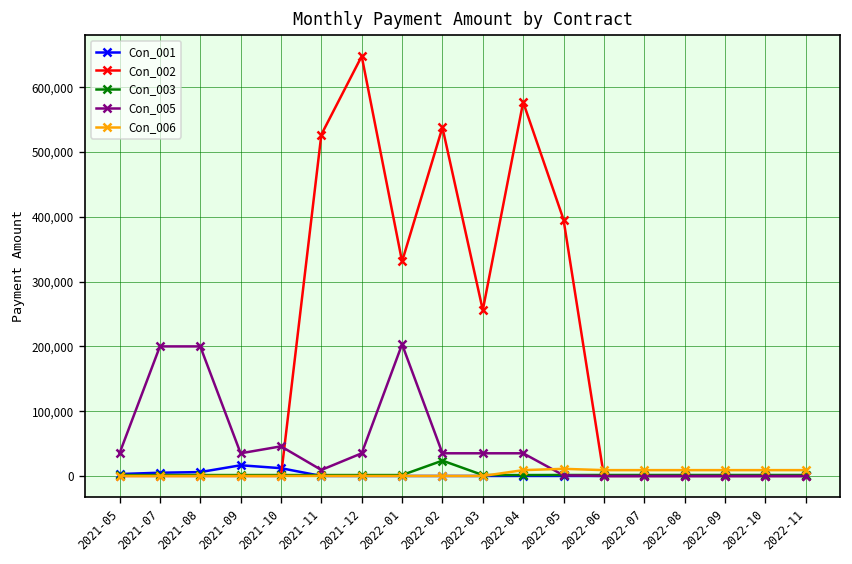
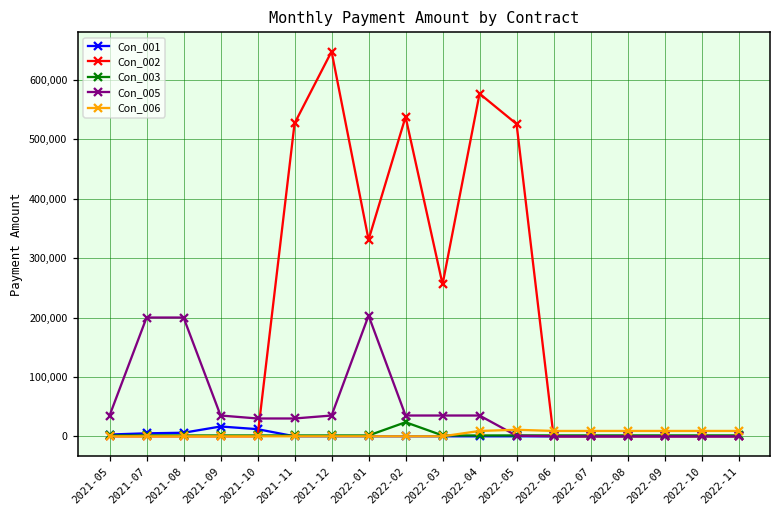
Con_005, 2021-10: 50,000 -> 30,000
Con_005, 2021-11: 10,000 -> 30,000
Con_002, 2022-05: 400,000 -> 530,000
